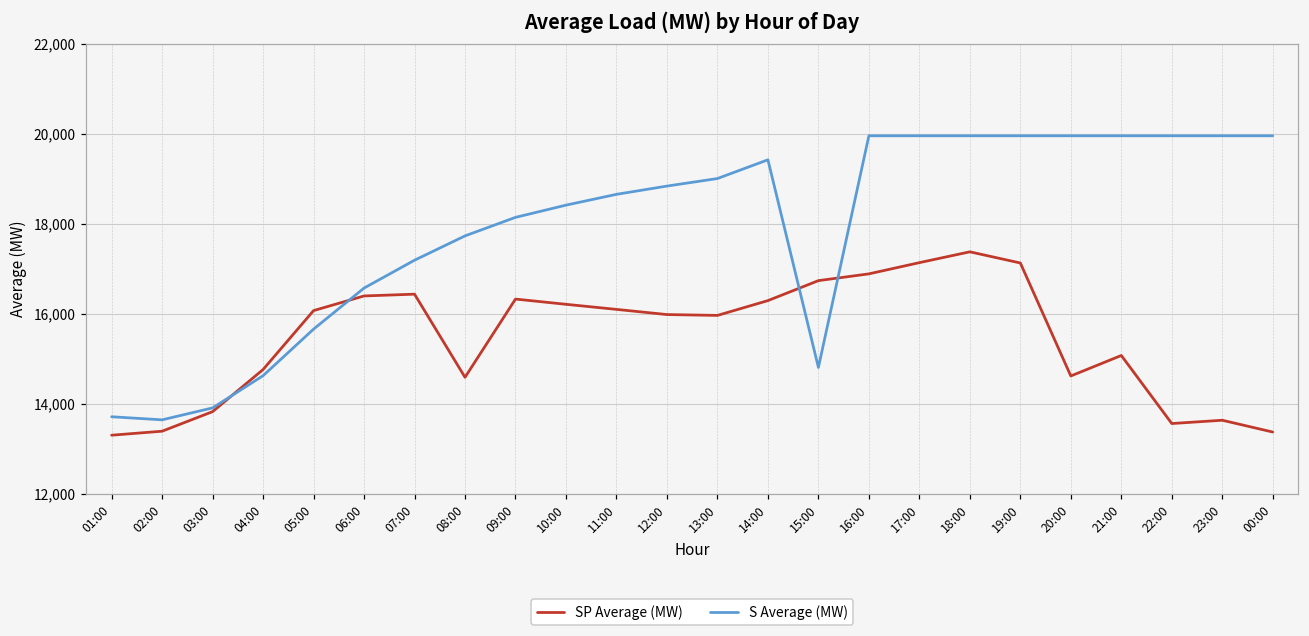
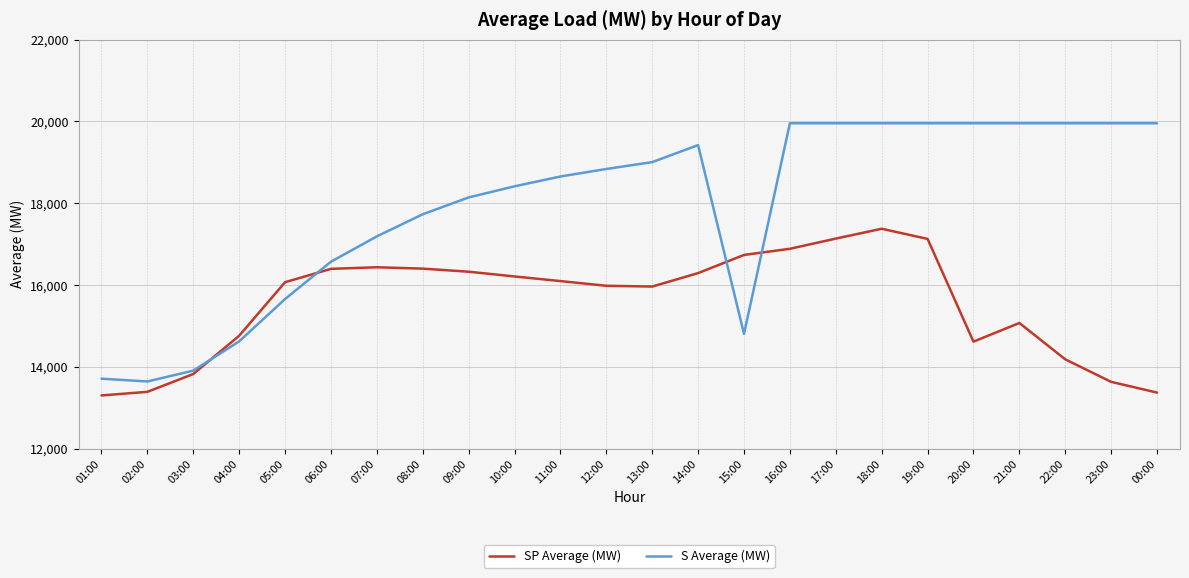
SP Average (MW), 08:00: 14,600 -> 16,400
SP Average (MW), 22:00: 13,600 -> 14,200
